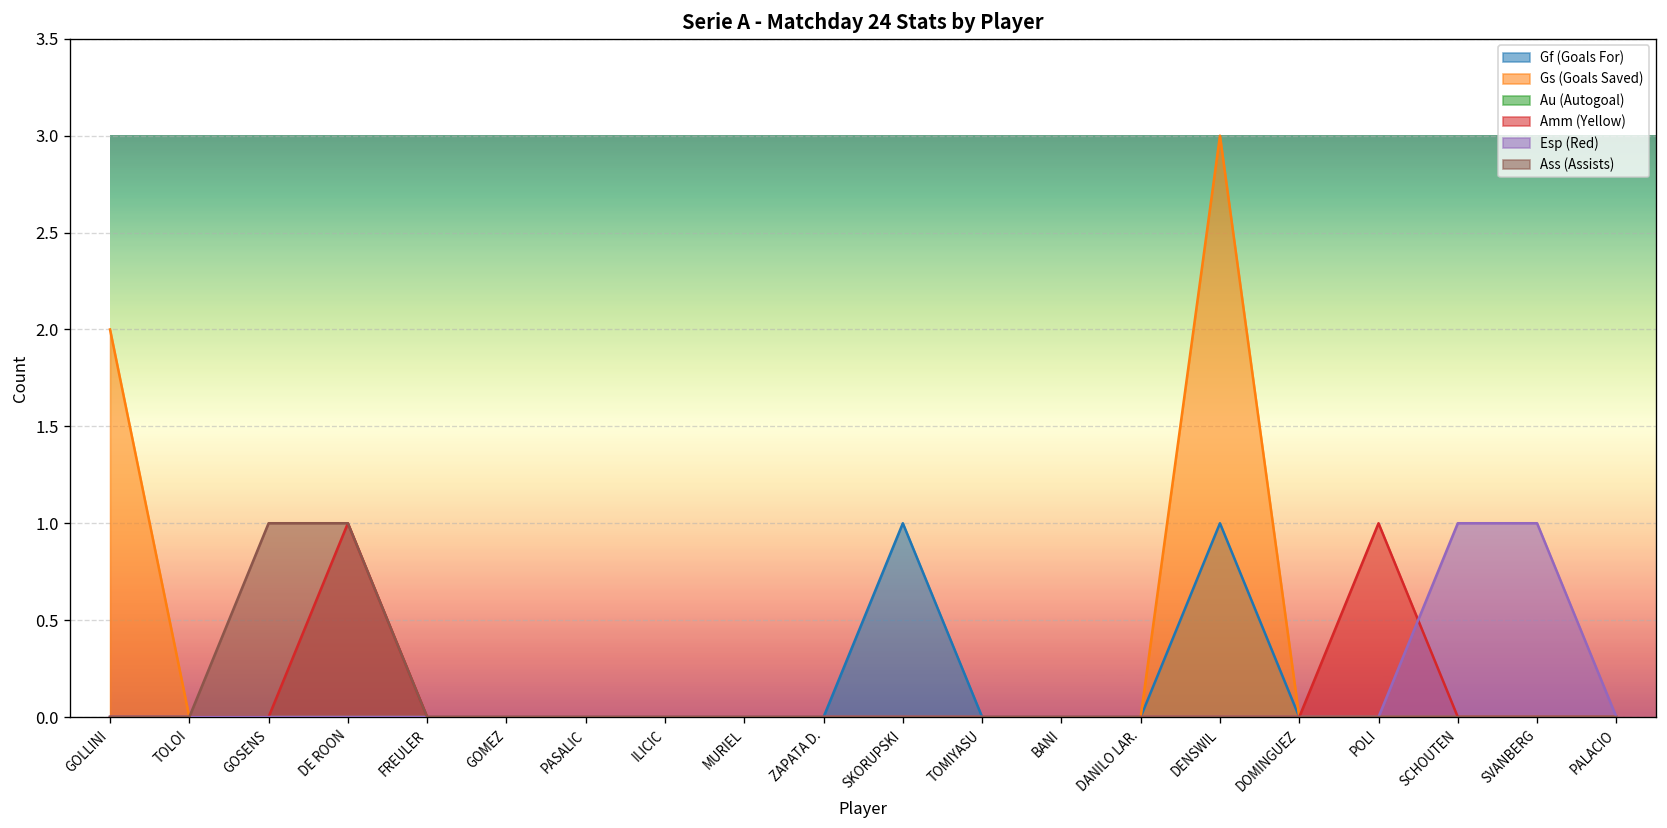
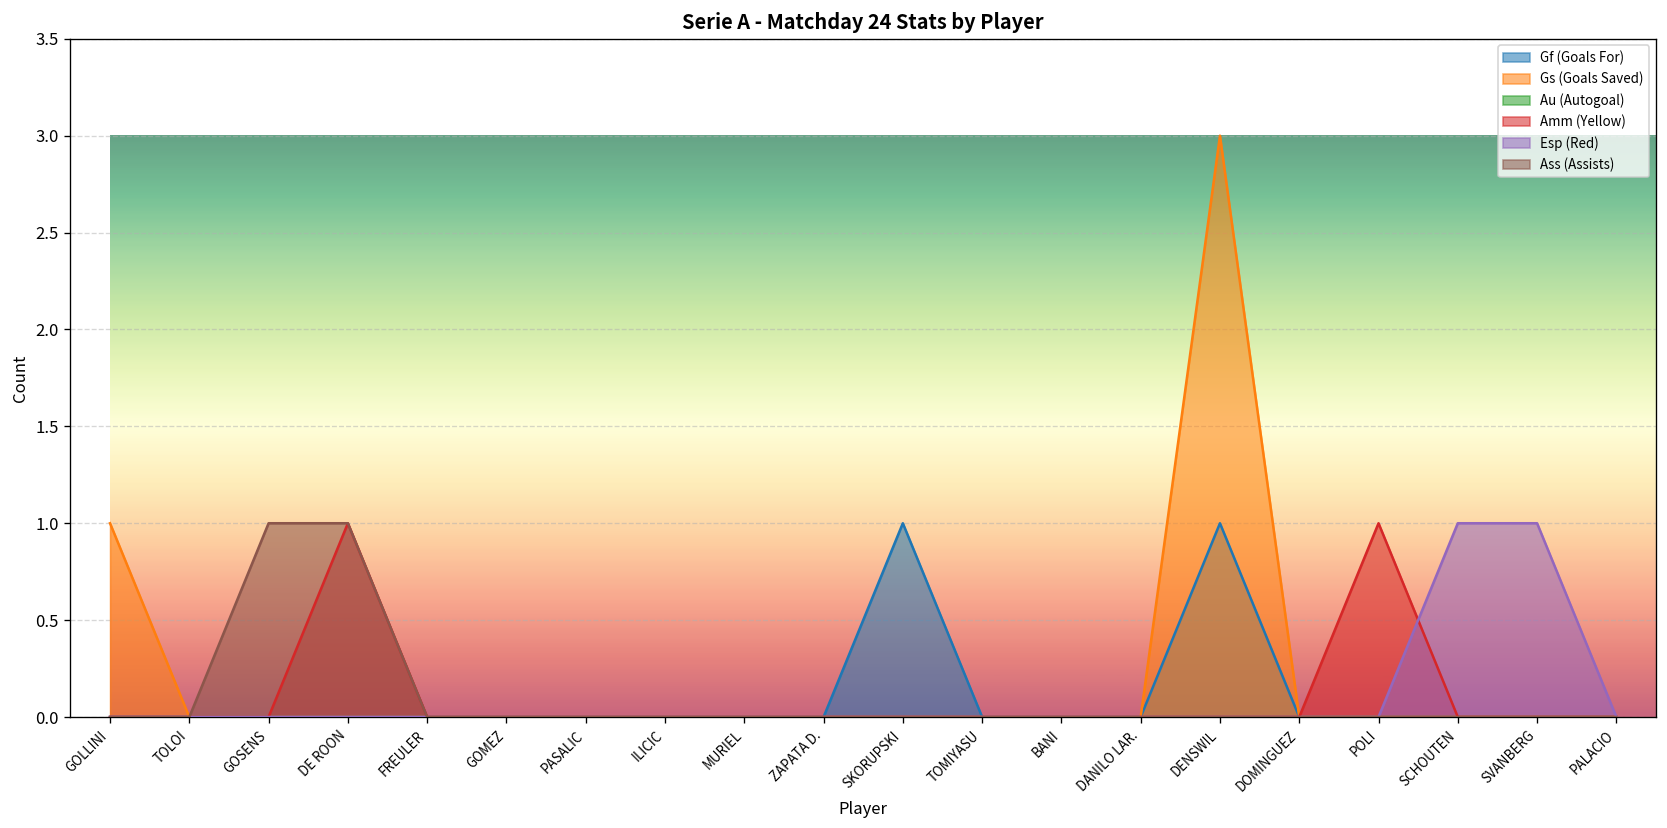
Gs (Goals Saved), GOLLINI: 2 -> 1
